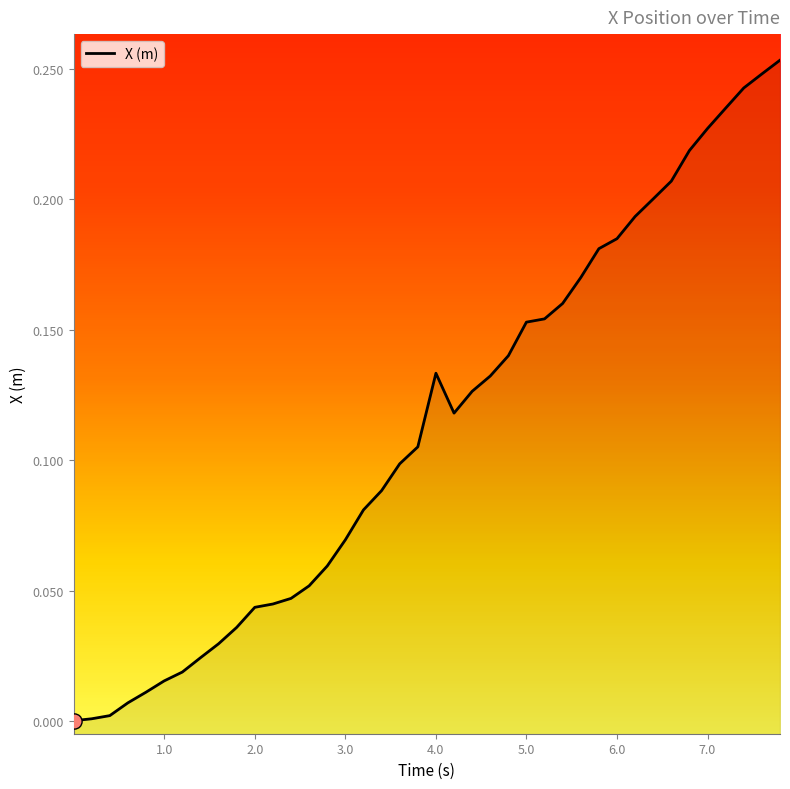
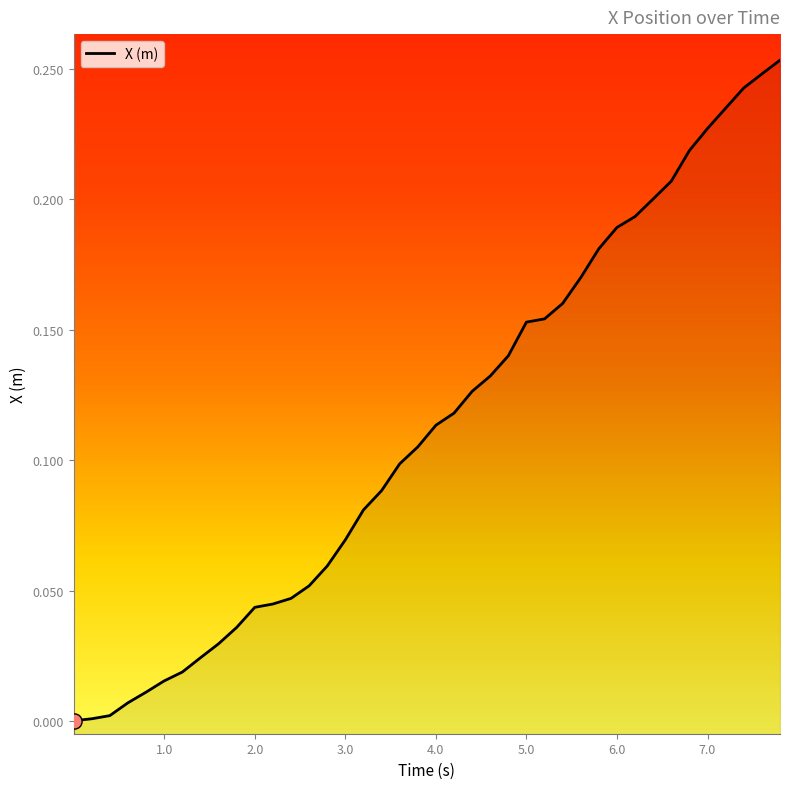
X (m), 4.0: 0.133 -> 0.113
X (m), 6.0: 0.185 -> 0.189
